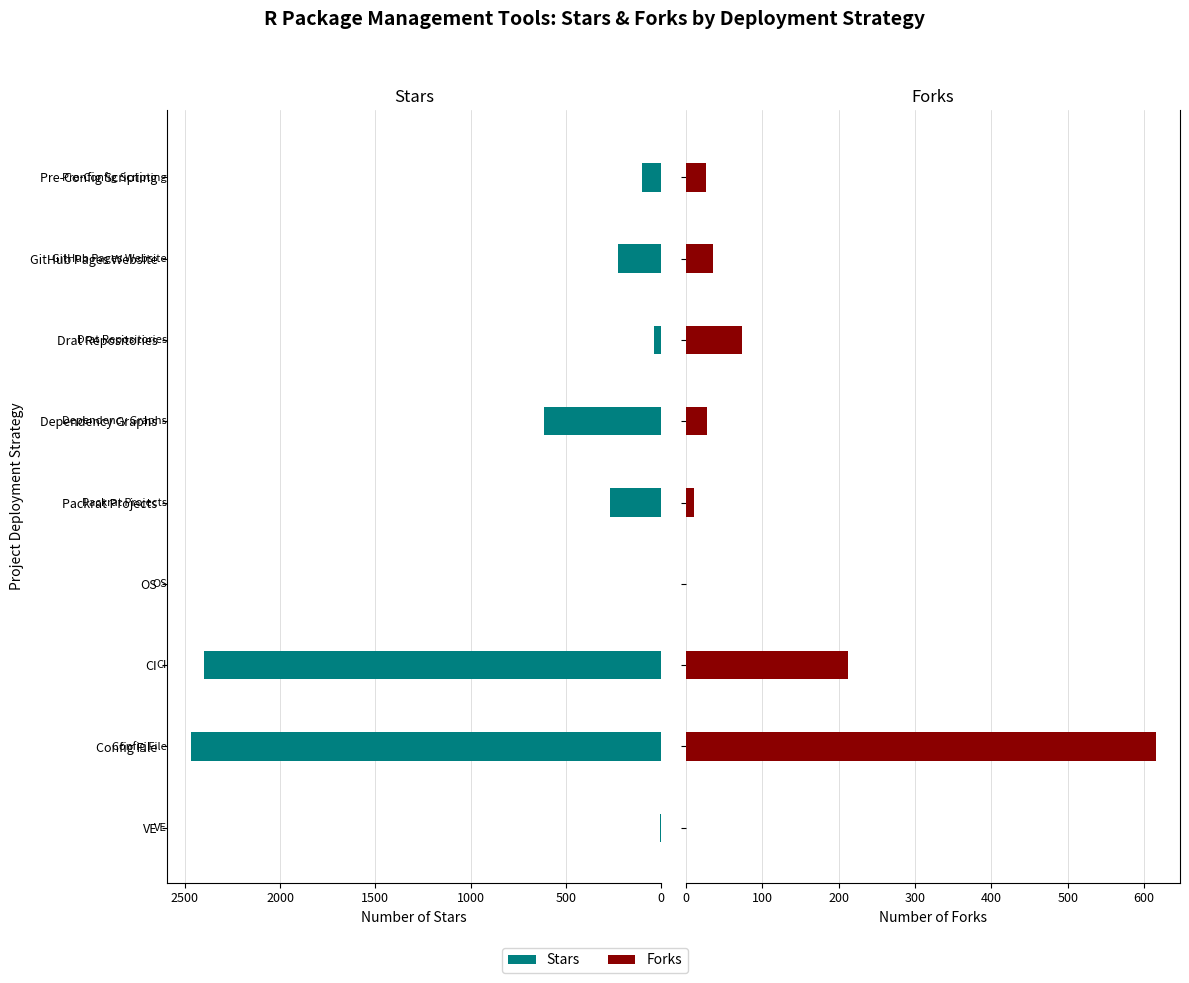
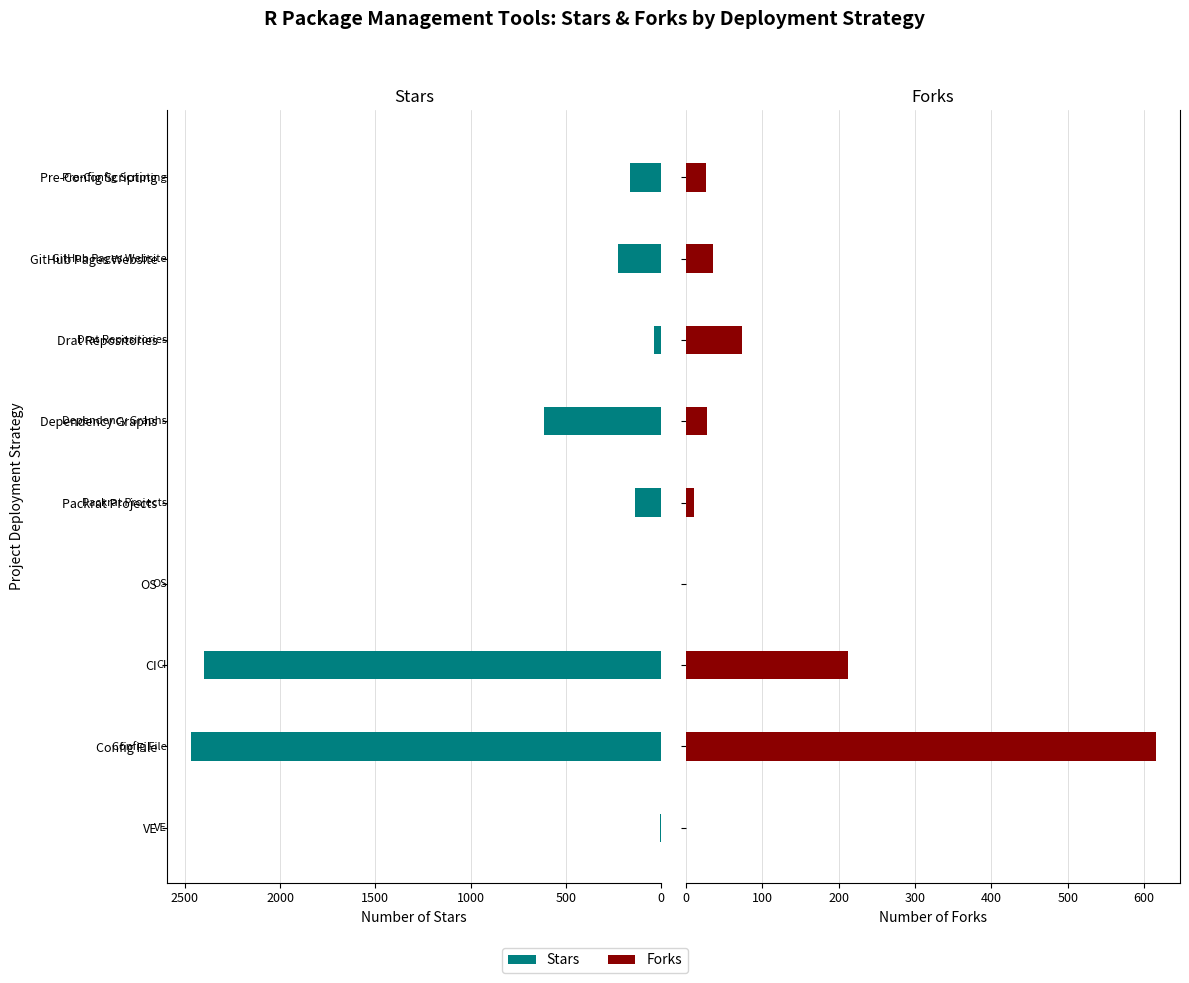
Stars, Pre-Config Scripting: 100 -> 160
Stars, Packrat Projects: 270 -> 140
